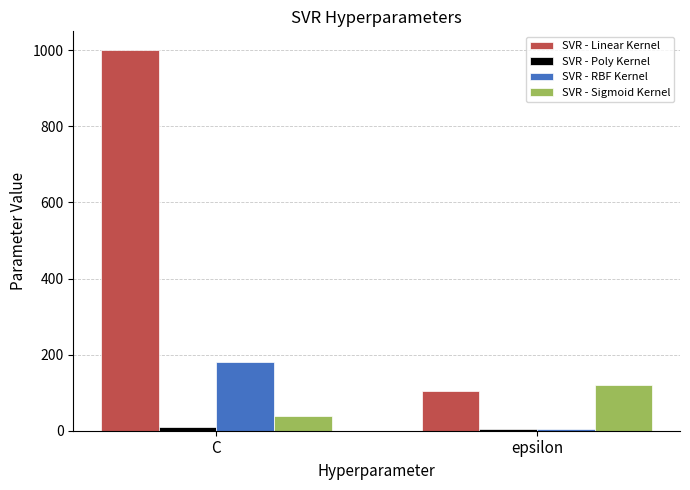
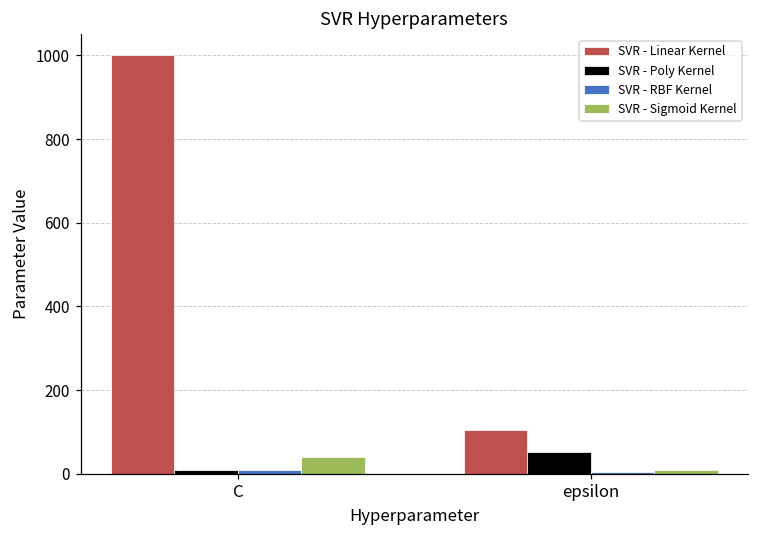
SVR - RBF Kernel, C: 180 -> 10
SVR - Poly Kernel, epsilon: 10 -> 50
SVR - Sigmoid Kernel, epsilon: 120 -> 10
